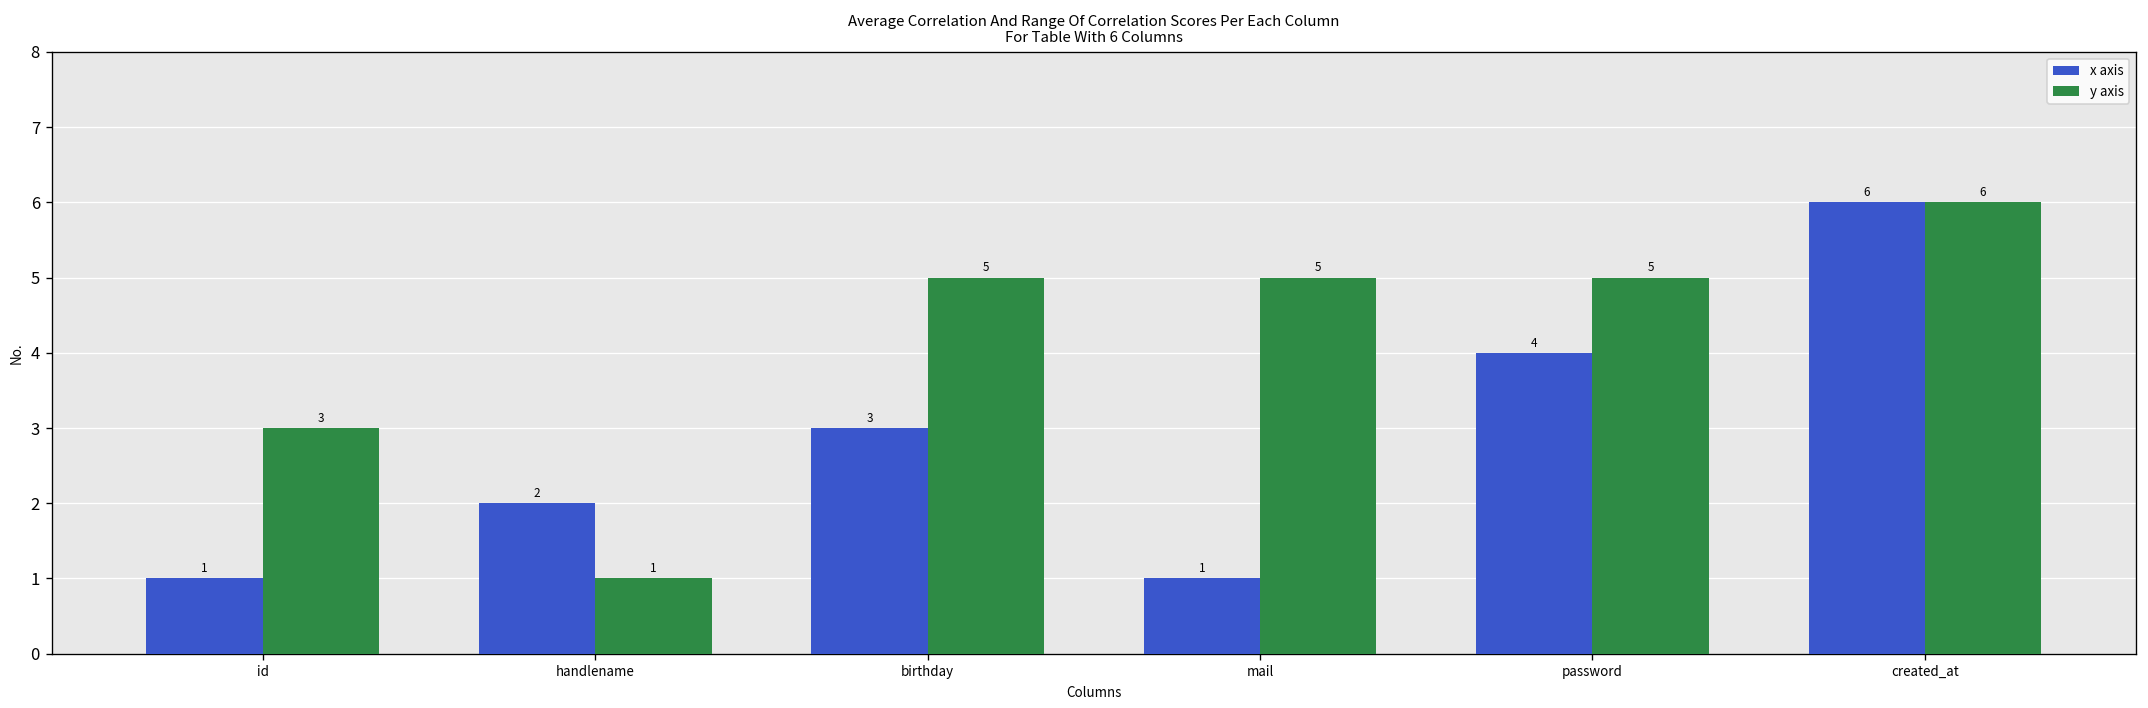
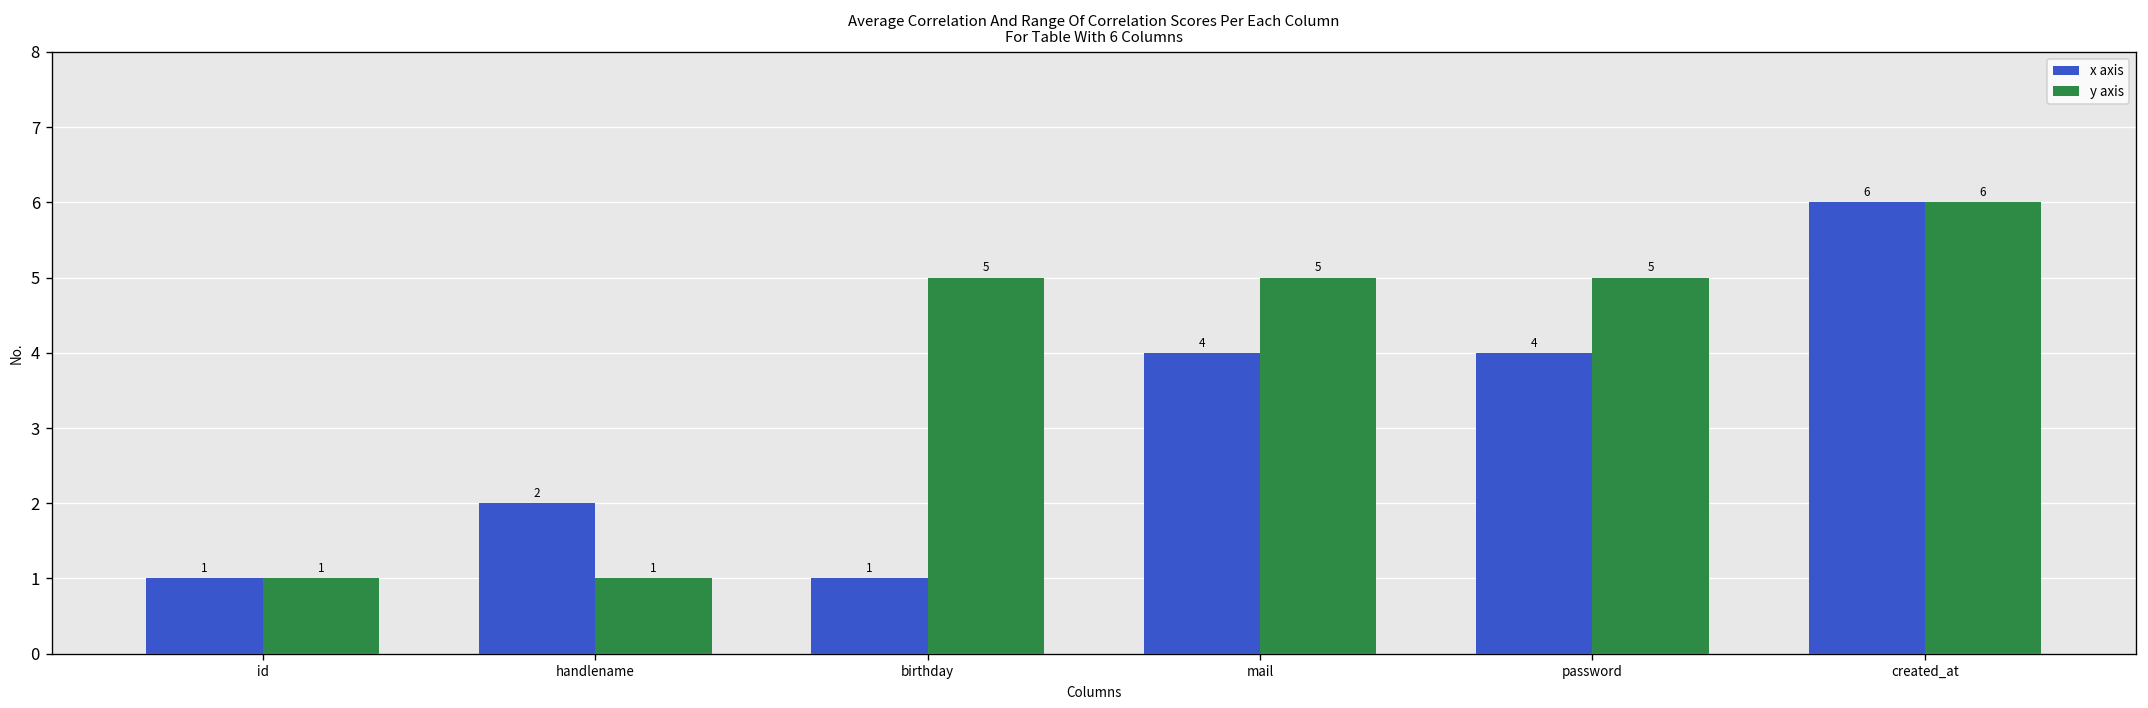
y axis, id: 3 -> 1
x axis, birthday: 3 -> 1
x axis, mail: 1 -> 4
